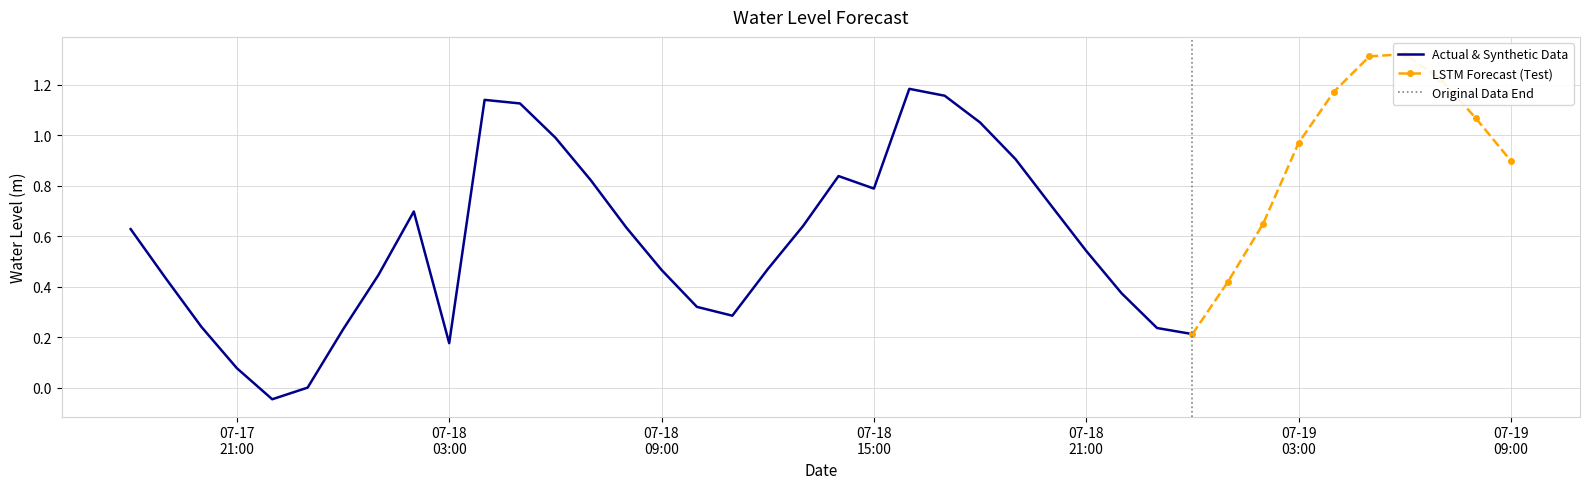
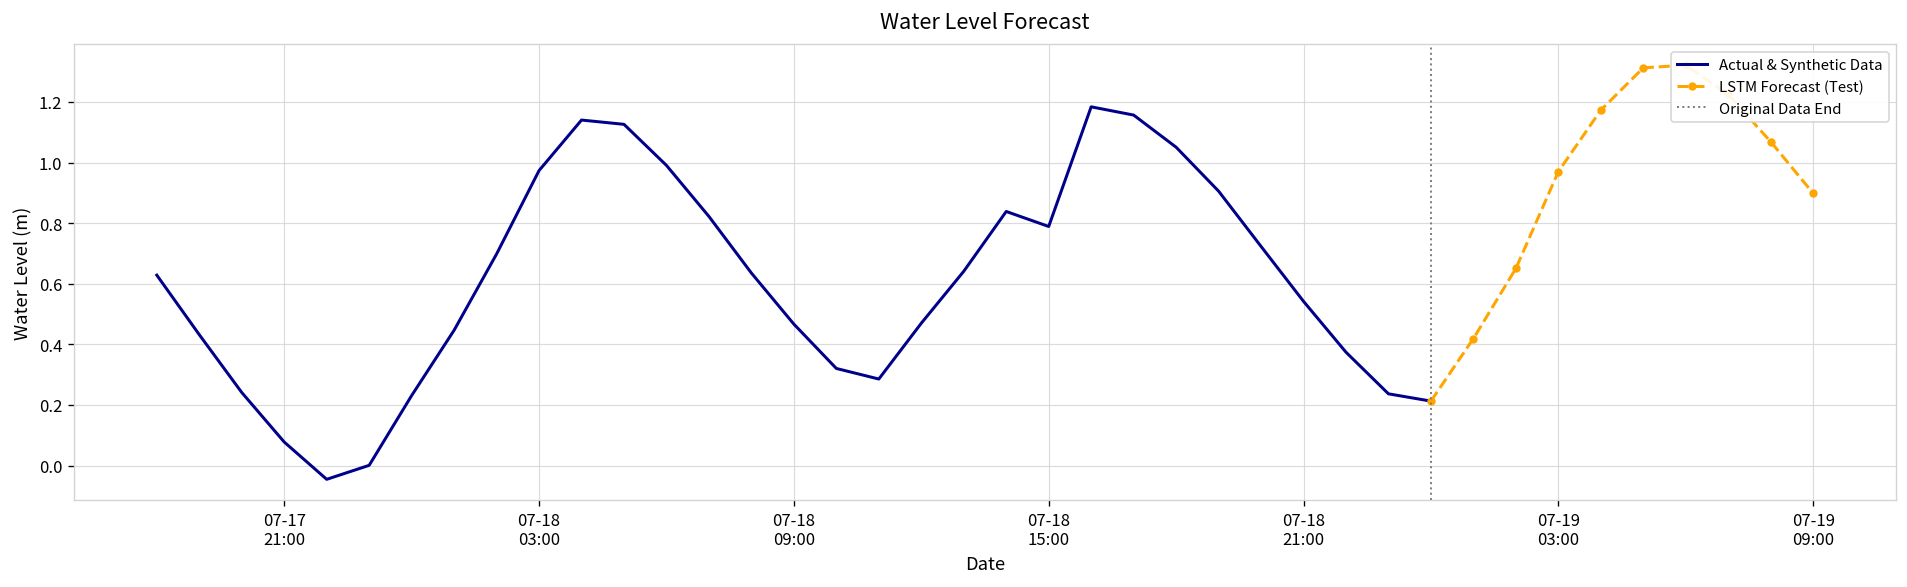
Actual & Synthetic Data, 07-18 03:00: 0.18 -> 0.97
